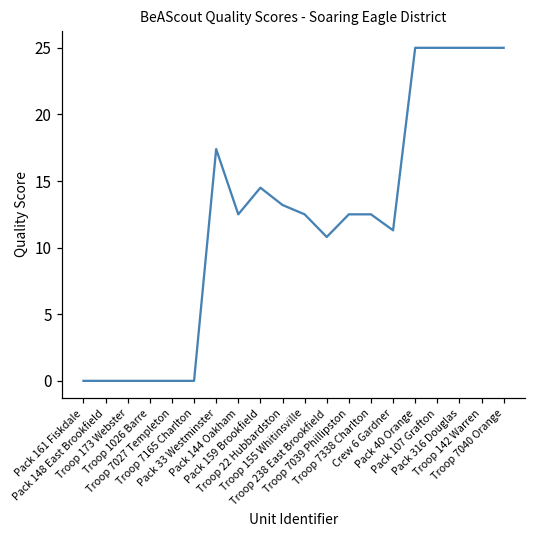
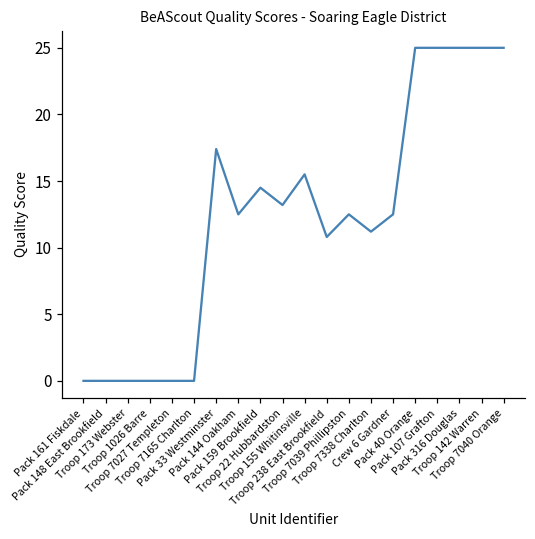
Troop 155 Whitinsville: 12.5 -> 15.5
Troop 7338 Charlton: 12.5 -> 11.2
Crew 6 Gardner: 11.3 -> 12.5
